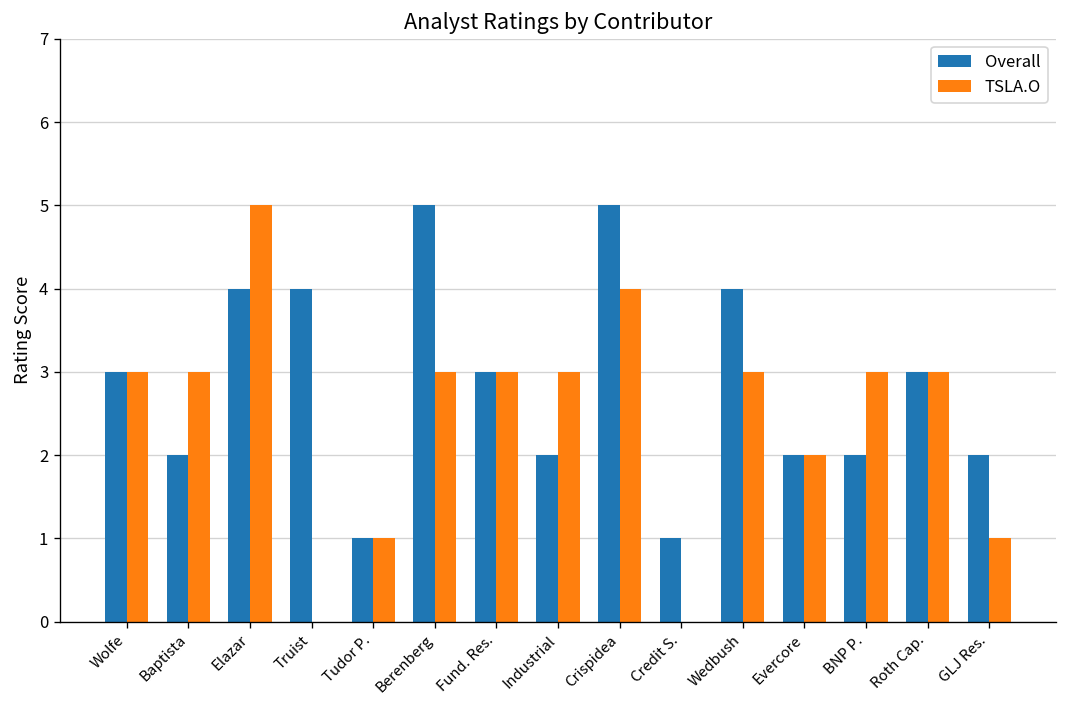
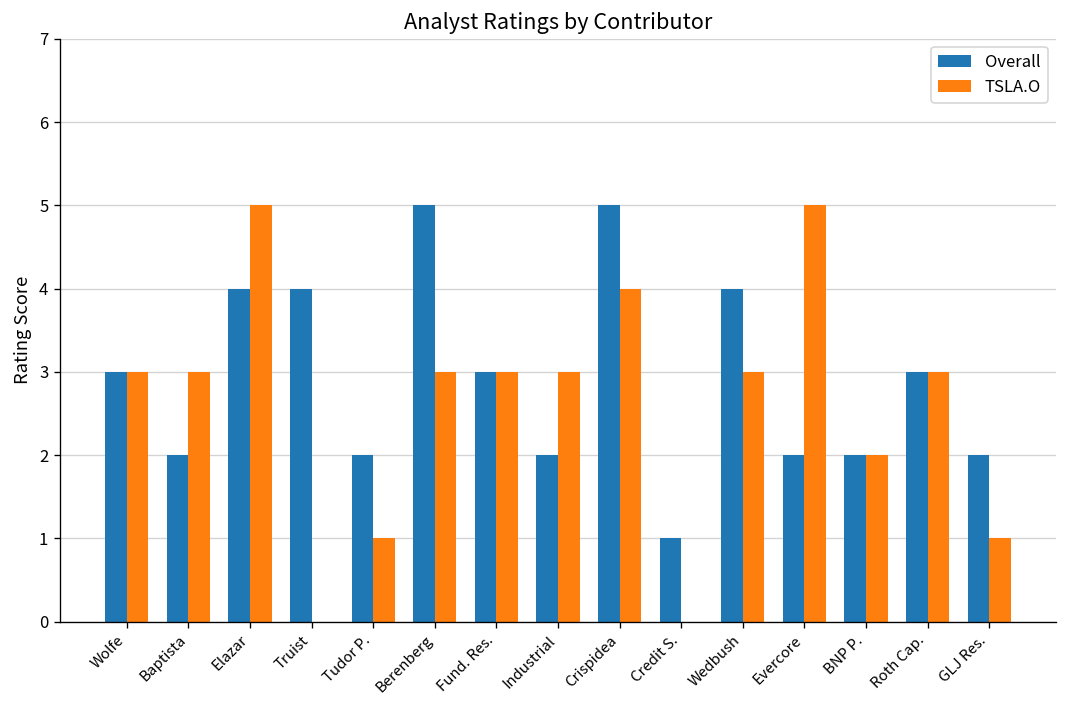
Overall, Tudor P.: 1 -> 2
TSLA.O, Evercore: 2 -> 5
TSLA.O, BNP P.: 3 -> 2
